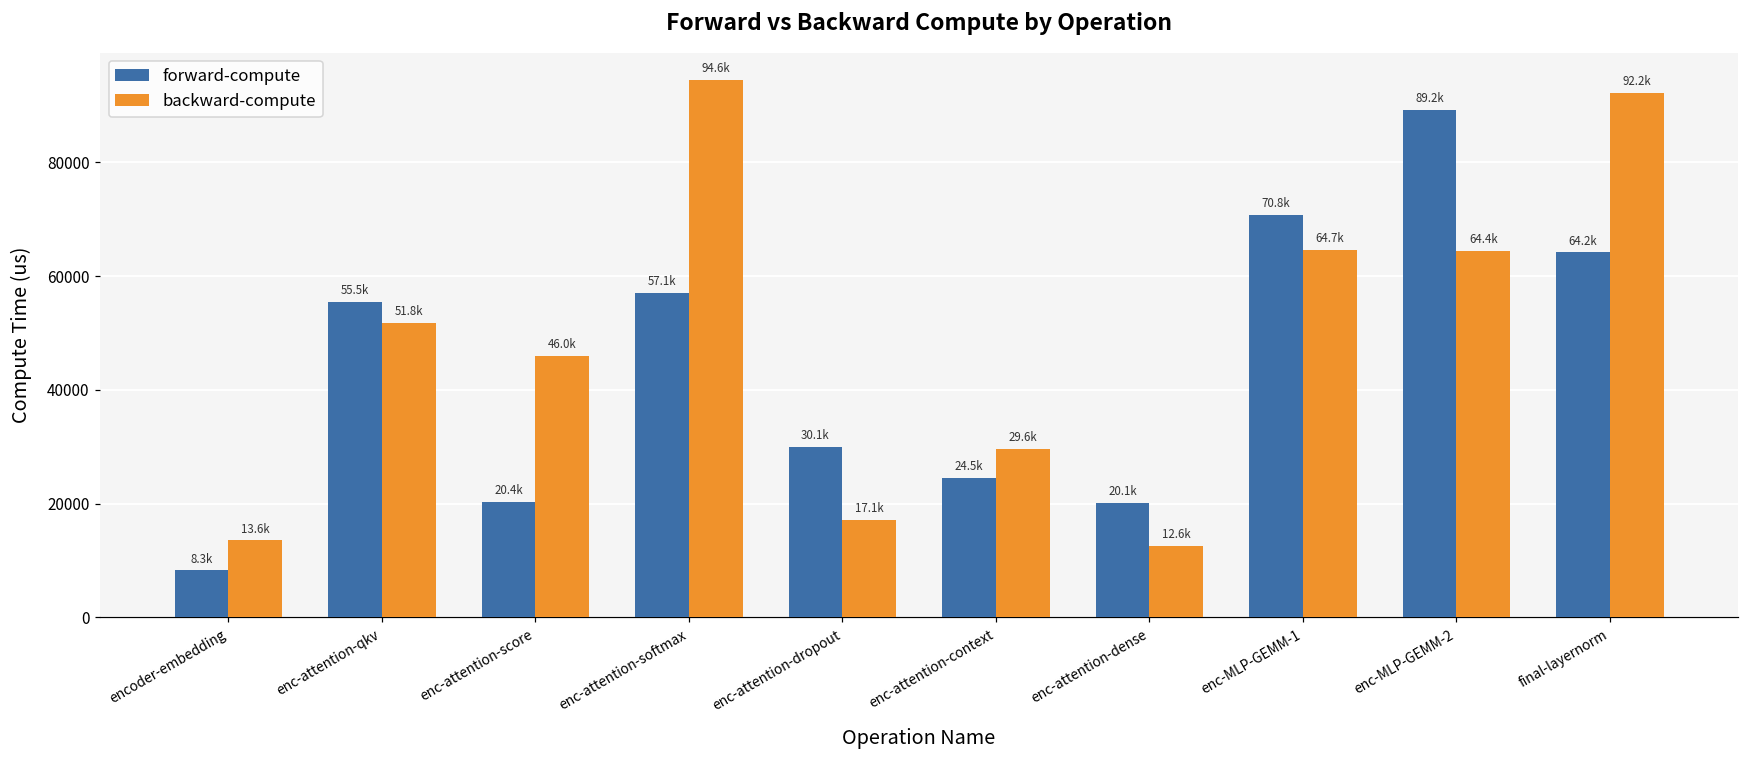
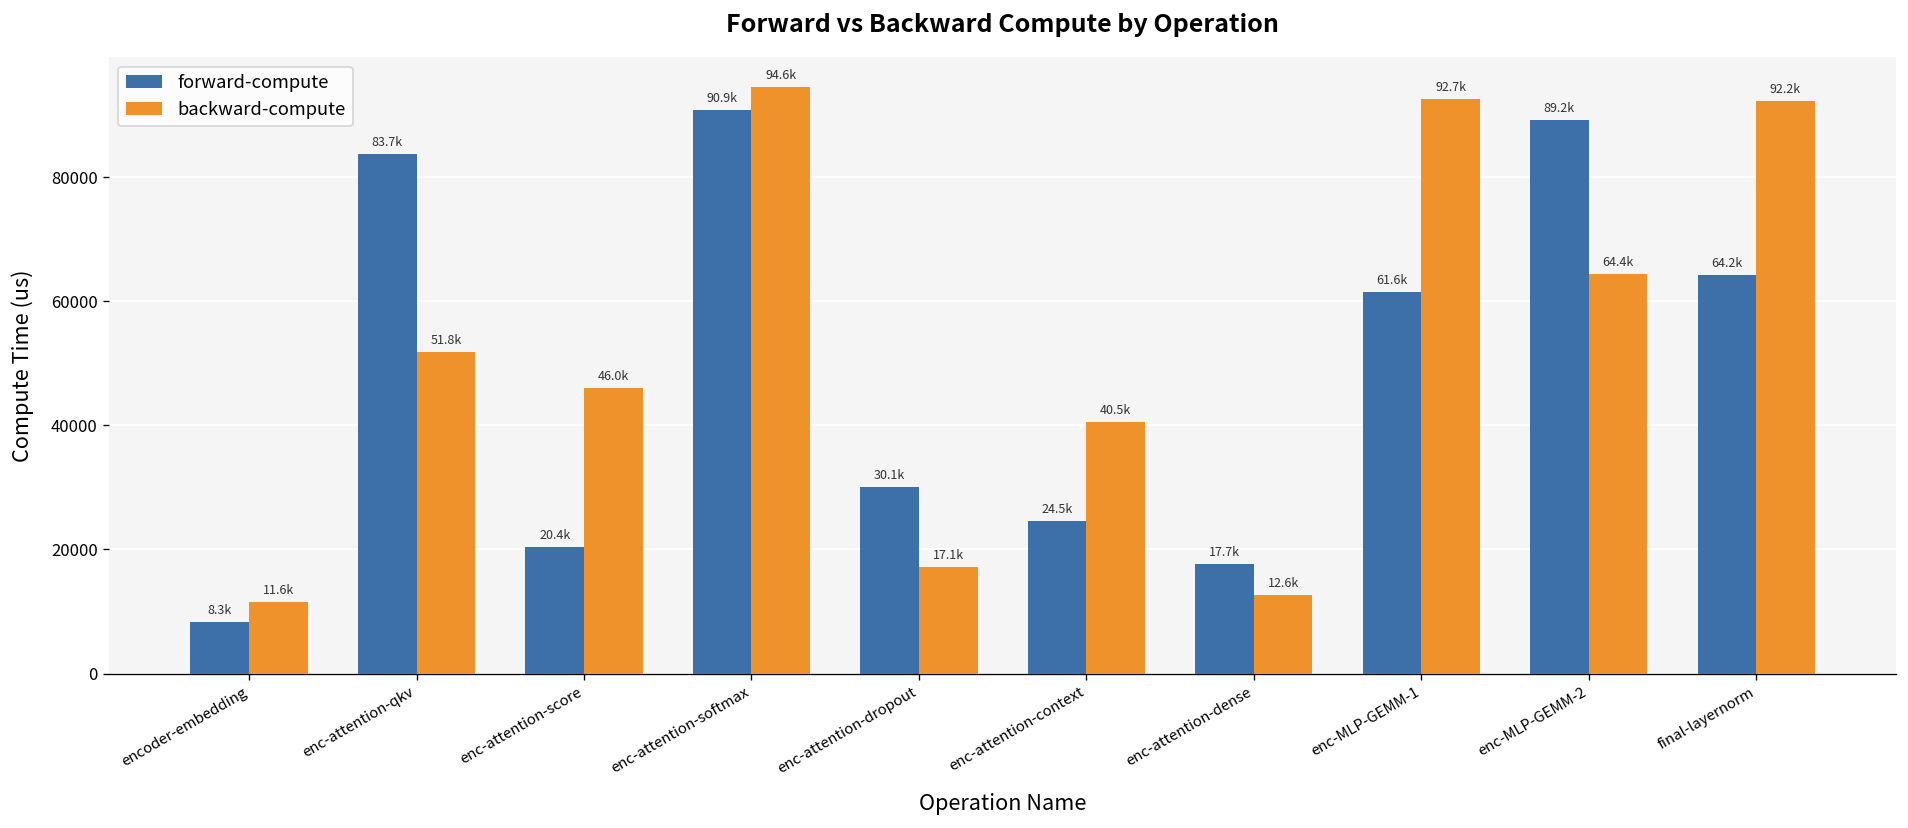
backward-compute, encoder-embedding: 13.6k -> 11.6k
forward-compute, enc-attention-qkv: 55.5k -> 83.7k
forward-compute, enc-attention-softmax: 57.1k -> 90.9k
backward-compute, enc-attention-context: 29.6k -> 40.5k
forward-compute, enc-attention-dense: 20.1k -> 17.7k
forward-compute, enc-MLP-GEMM-1: 70.8k -> 61.6k
backward-compute, enc-MLP-GEMM-1: 64.7k -> 92.7k
